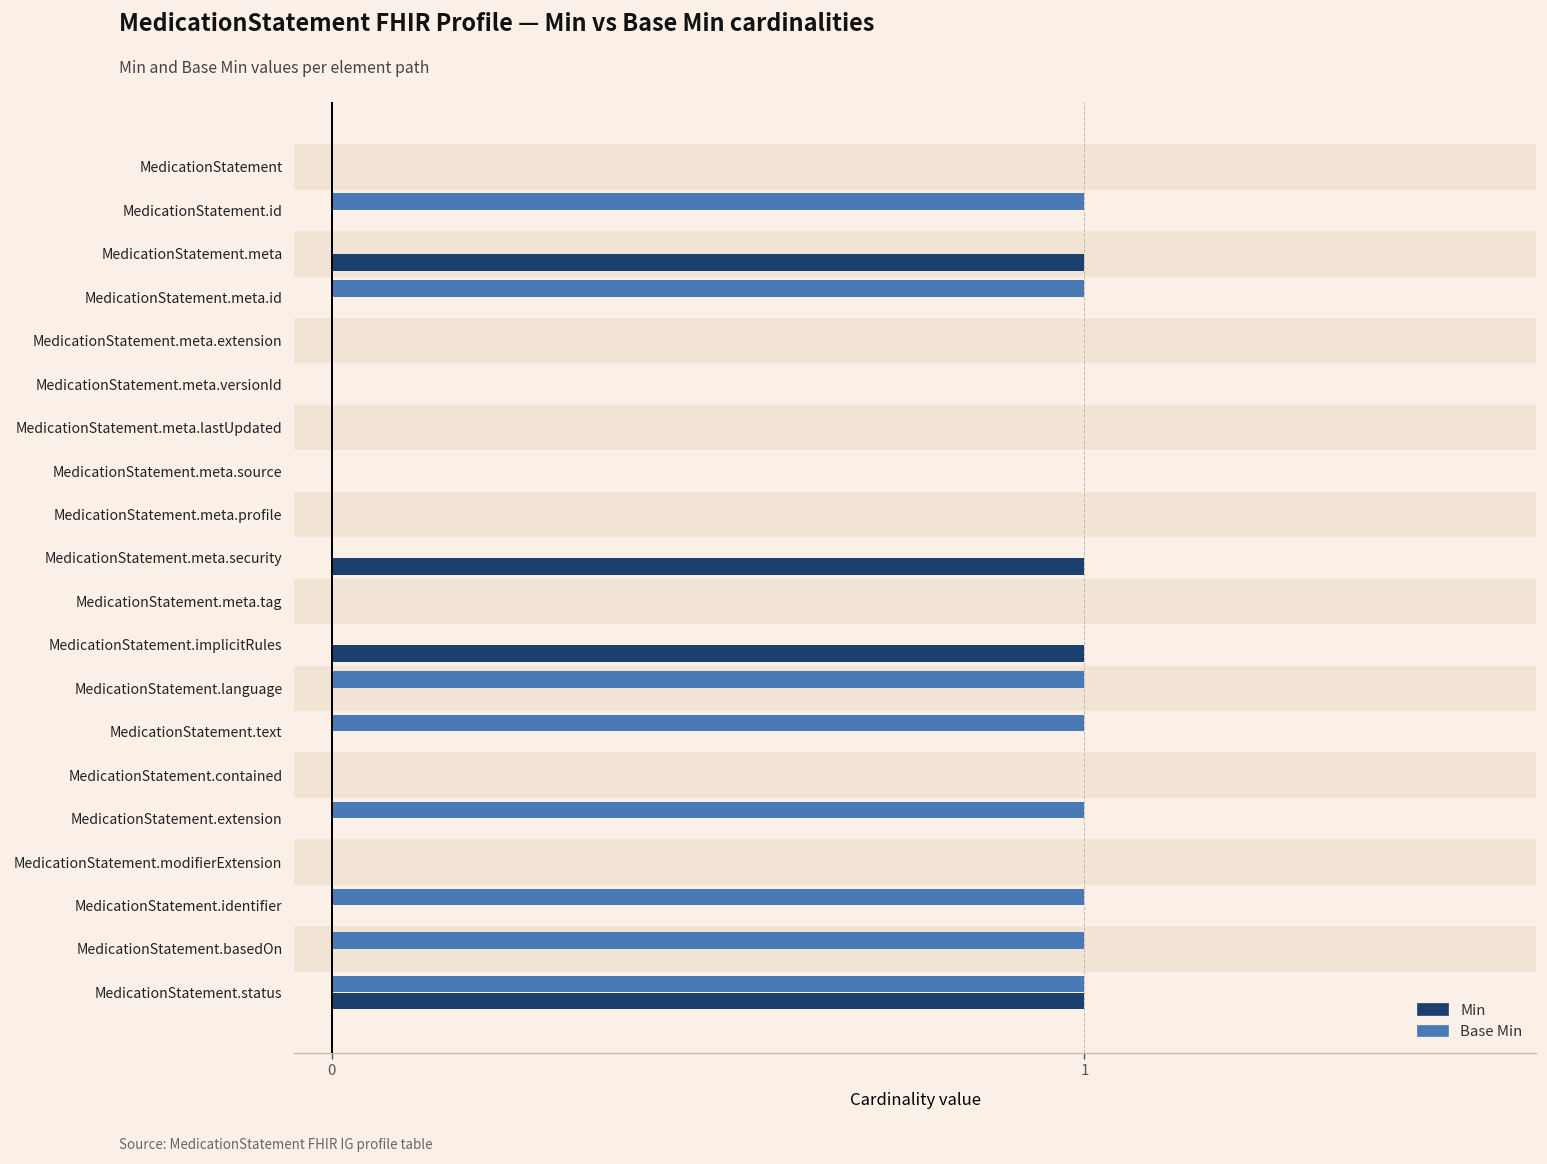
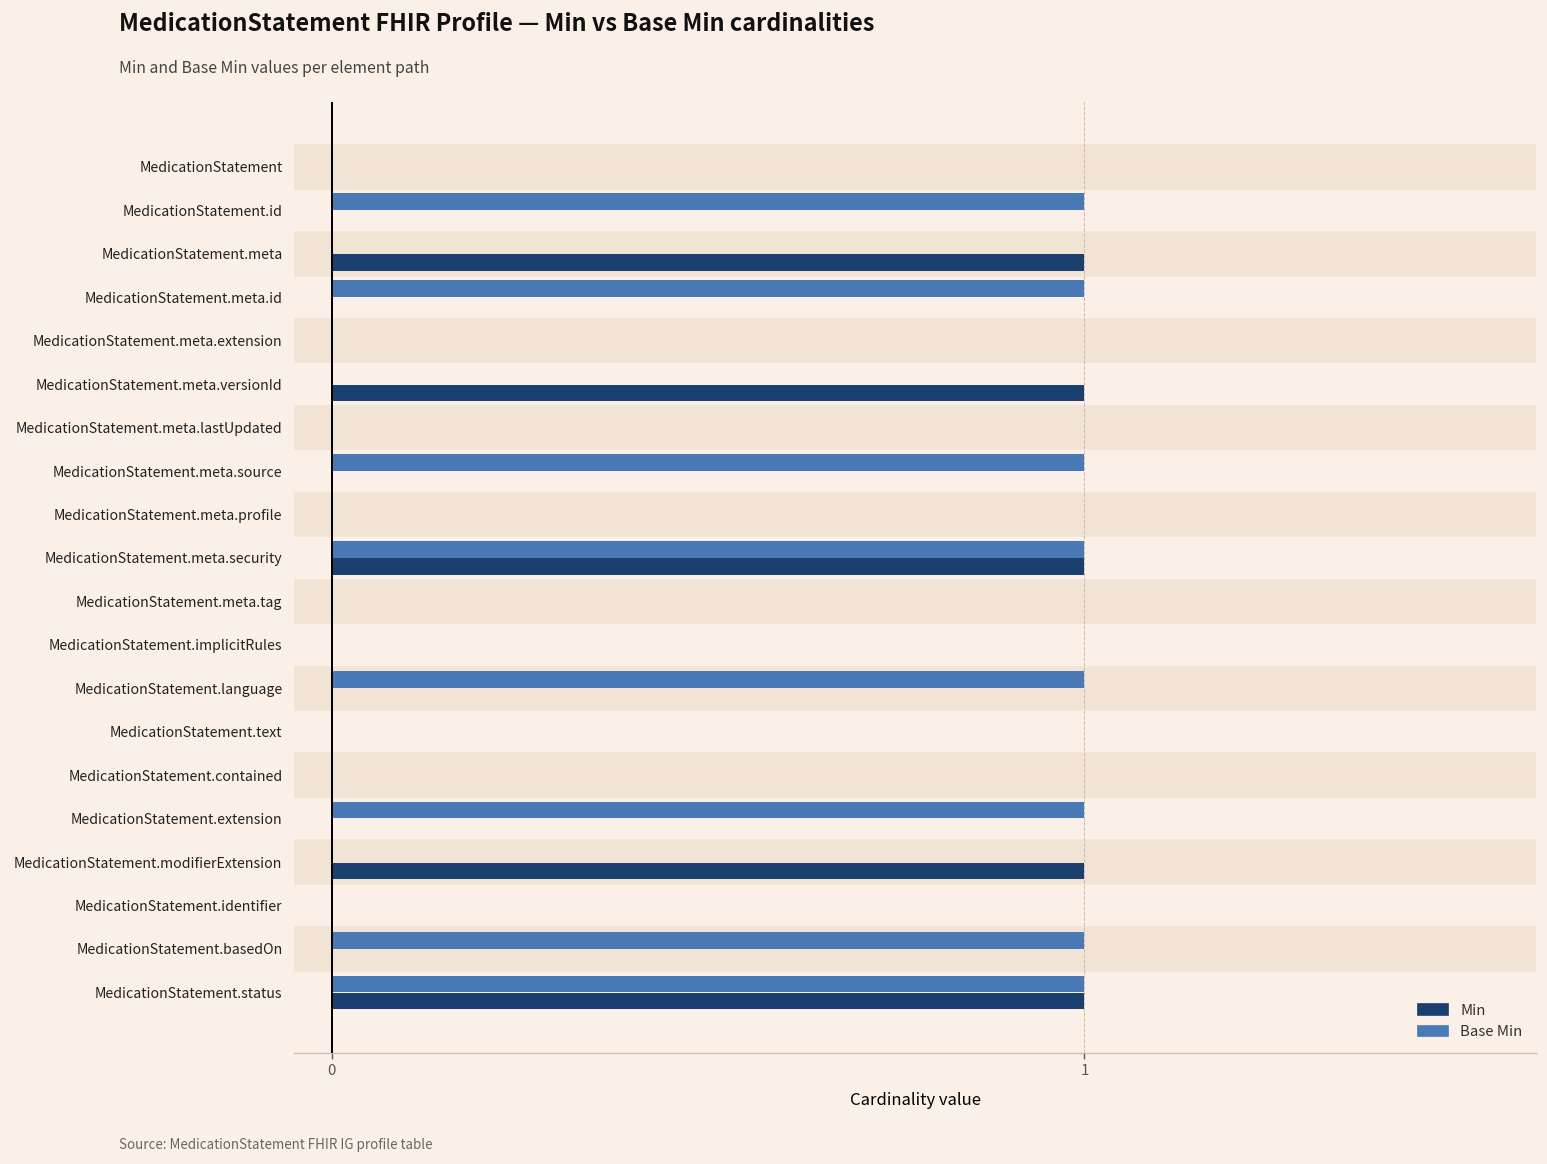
Min, MedicationStatement.meta.versionId: 0 -> 1
Base Min, MedicationStatement.meta.source: 0 -> 1
Base Min, MedicationStatement.meta.security: 0 -> 1
Min, MedicationStatement.implicitRules: 1 -> 0
Base Min, MedicationStatement.text: 1 -> 0
Min, MedicationStatement.modifierExtension: 0 -> 1
Base Min, MedicationStatement.identifier: 1 -> 0
